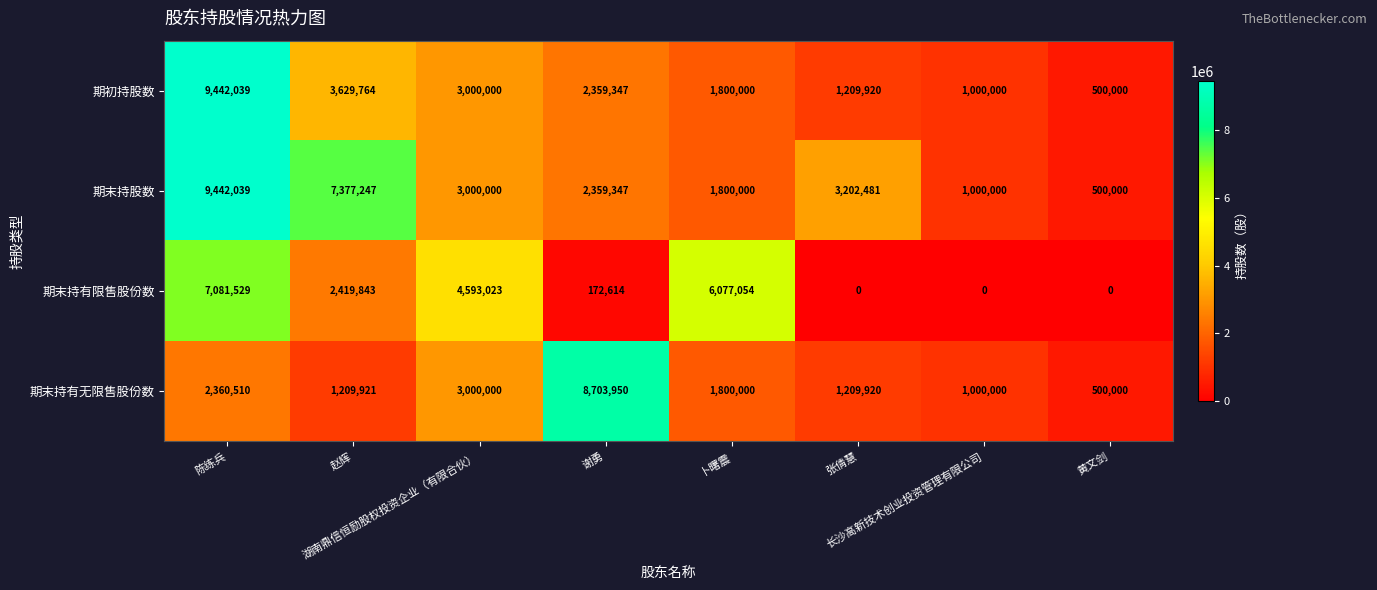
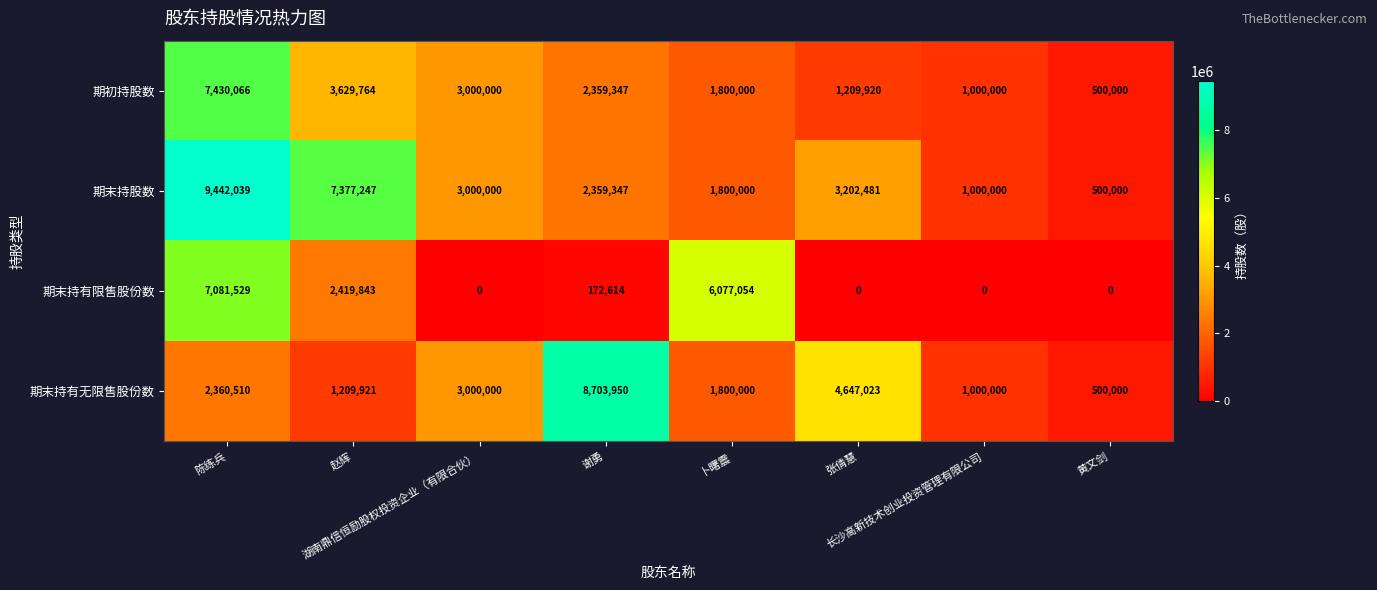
期初持股数, 陈练兵: 9,442,039 -> 7,430,066
期末持有限售股份数, 湖南鼎信恒励股权投资企业（有限合伙）: 4,593,023 -> 0
期末持有无限售股份数, 张倩慧: 1,209,920 -> 4,647,023
